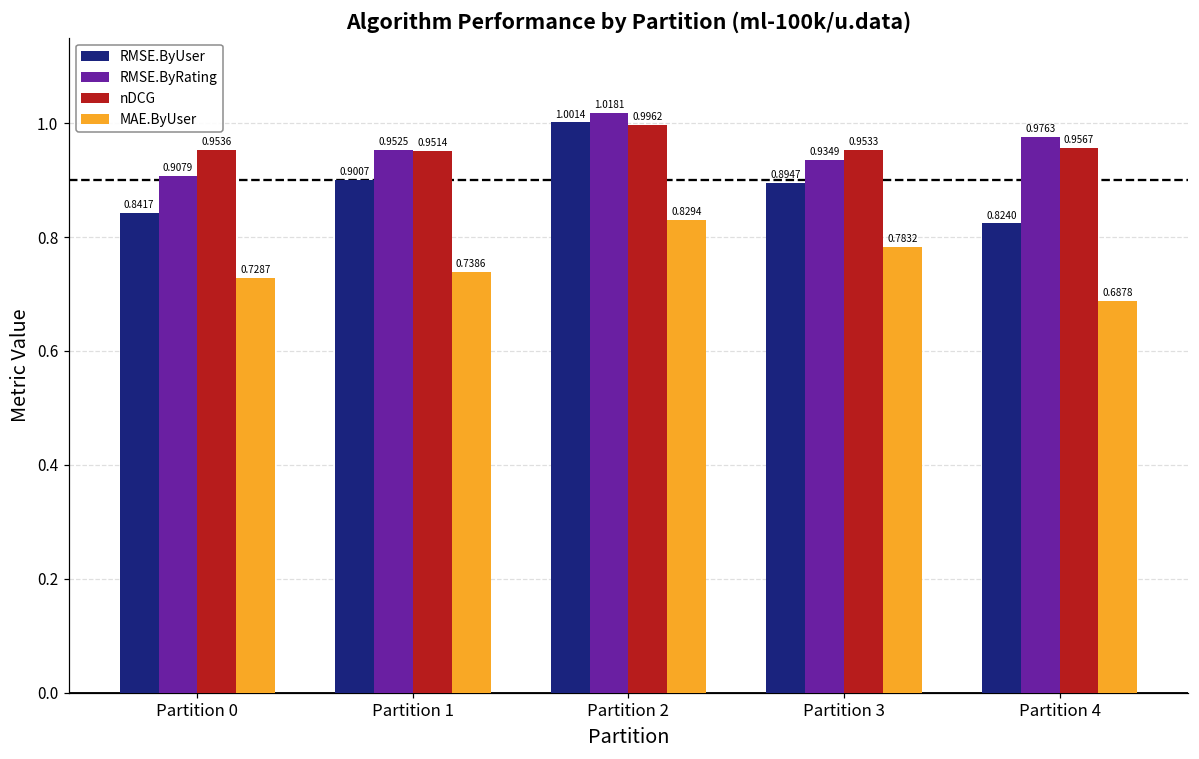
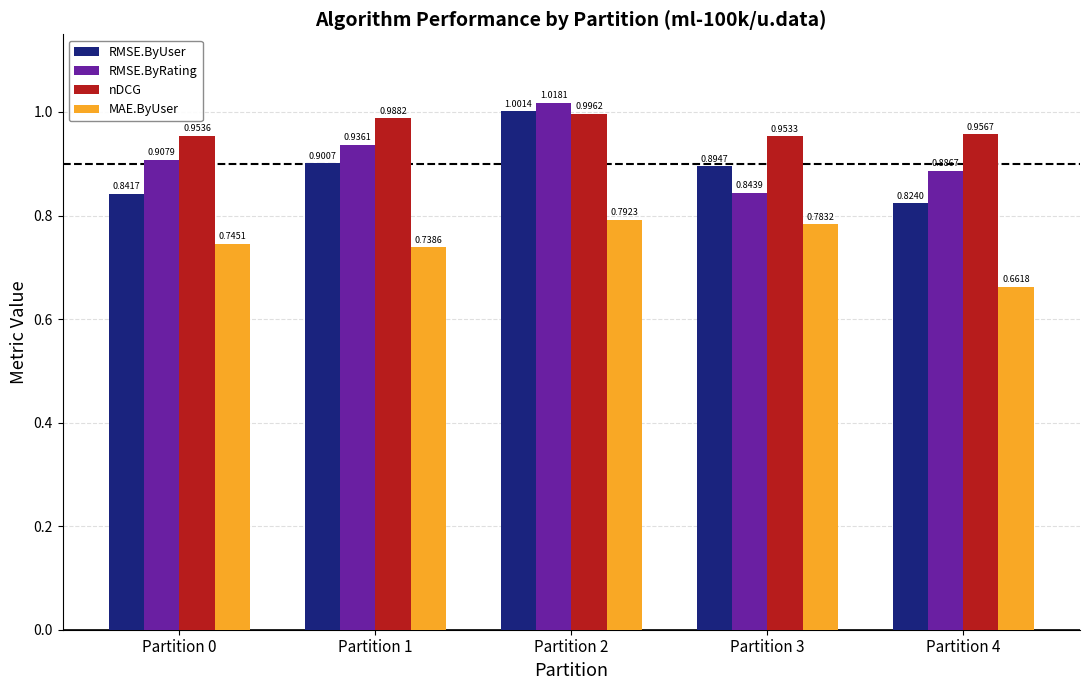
MAE.ByUser, Partition 0: 0.7287 -> 0.7451
RMSE.ByRating, Partition 1: 0.9525 -> 0.9361
nDCG, Partition 1: 0.9514 -> 0.9882
MAE.ByUser, Partition 2: 0.8294 -> 0.7923
RMSE.ByRating, Partition 3: 0.9349 -> 0.8439
RMSE.ByRating, Partition 4: 0.9763 -> 0.8867
MAE.ByUser, Partition 4: 0.6878 -> 0.6618
